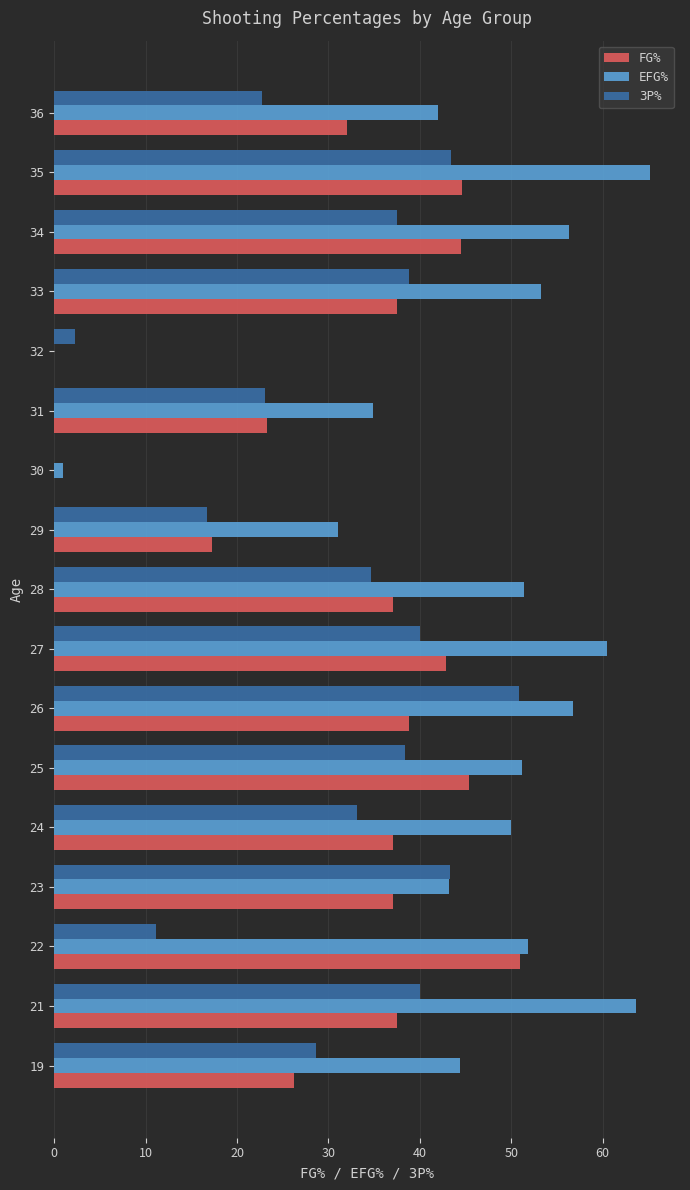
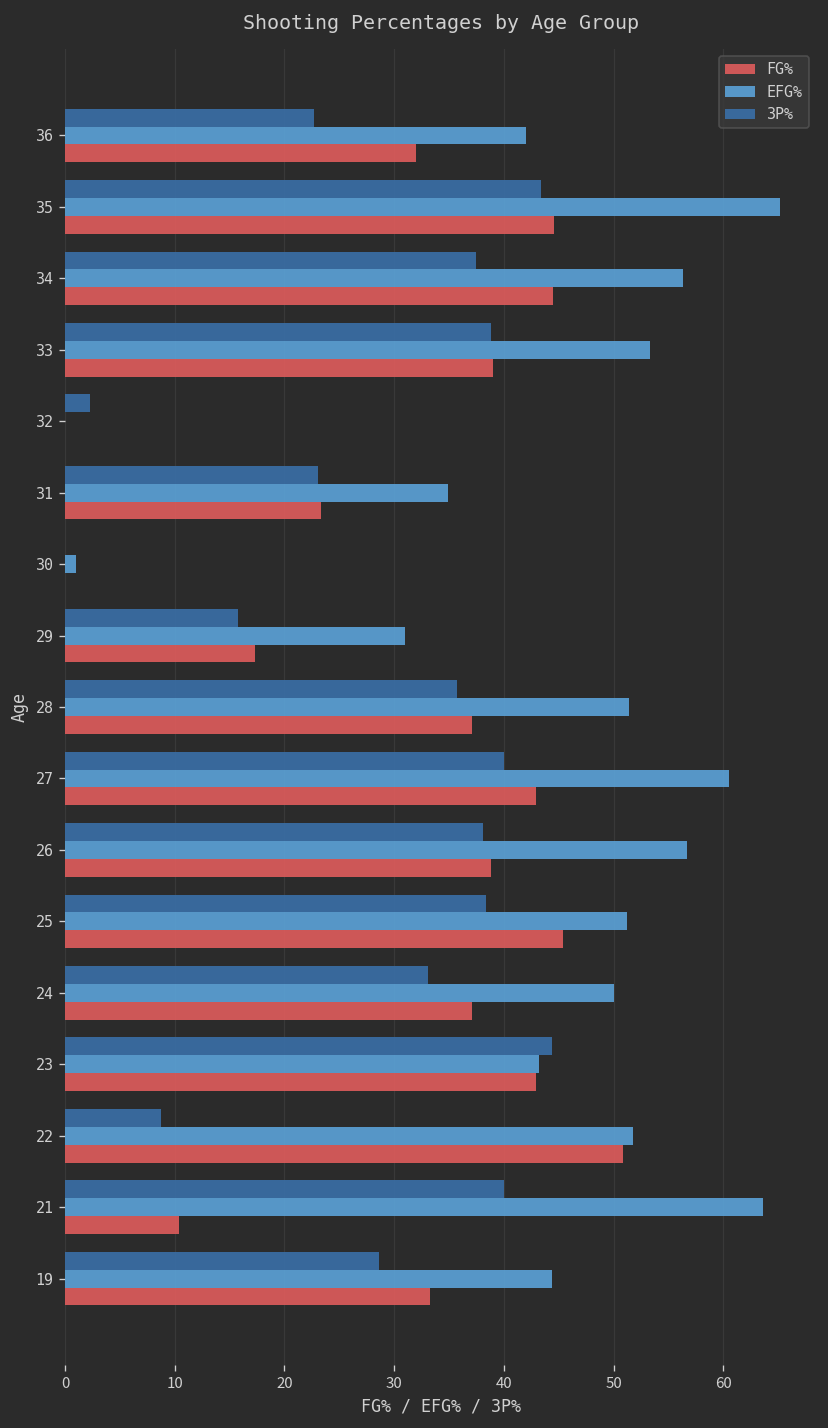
FG%, 33: 38 -> 39
3P%, 29: 17 -> 16
3P%, 28: 35 -> 36
3P%, 26: 51 -> 38
3P%, 23: 43 -> 44
FG%, 23: 37 -> 43
3P%, 22: 11 -> 9
FG%, 21: 38 -> 10
FG%, 19: 26 -> 33
